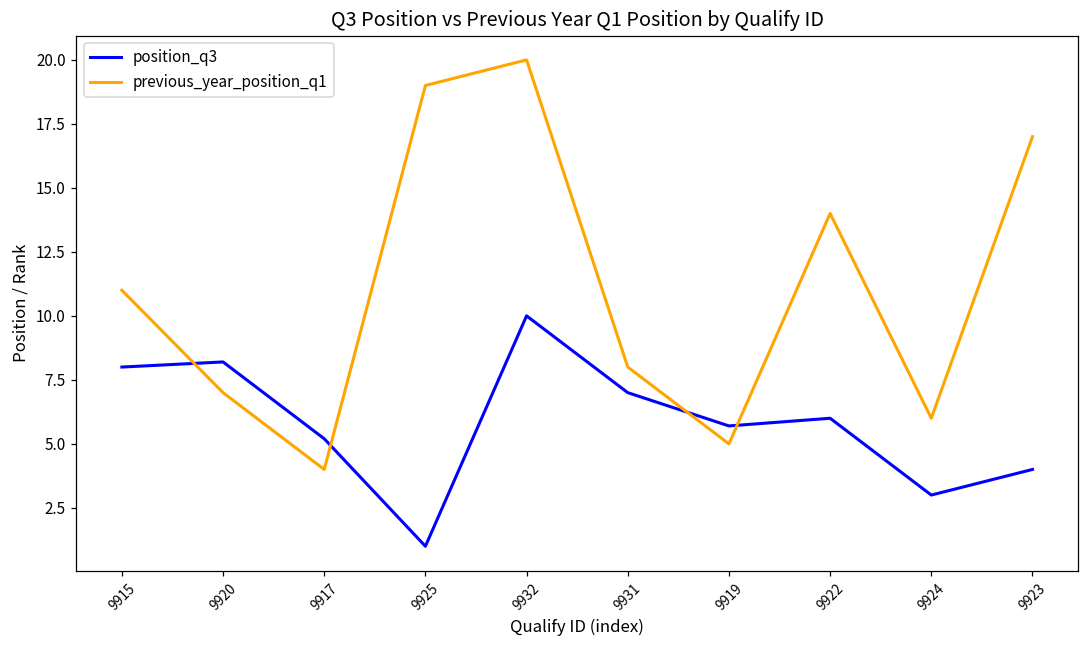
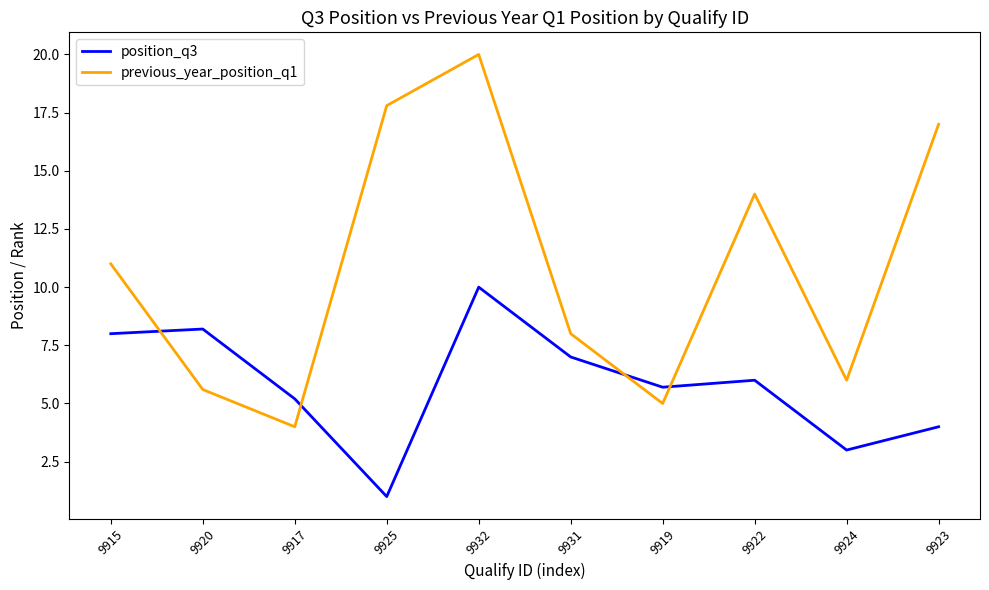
previous_year_position_q1, 9920: 7.0 -> 5.6
previous_year_position_q1, 9925: 19.0 -> 17.8
